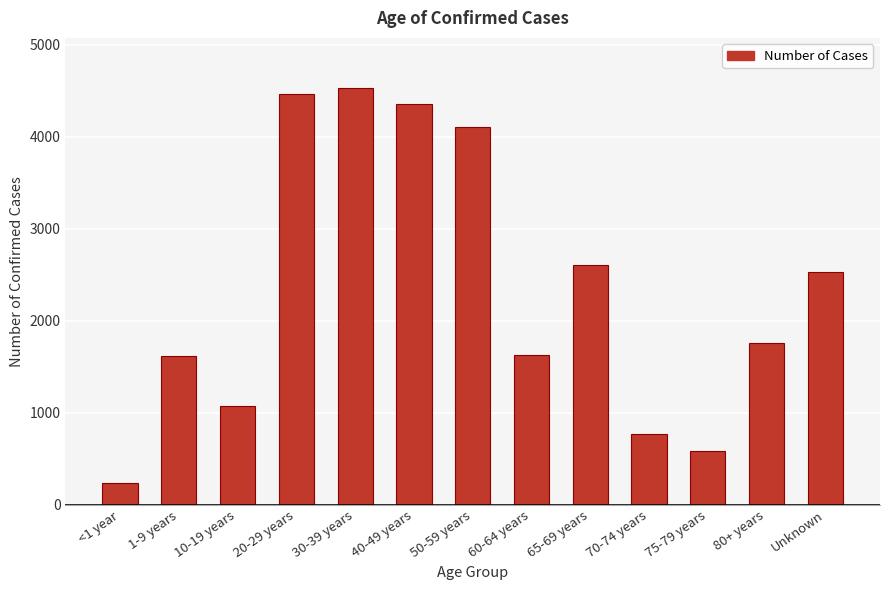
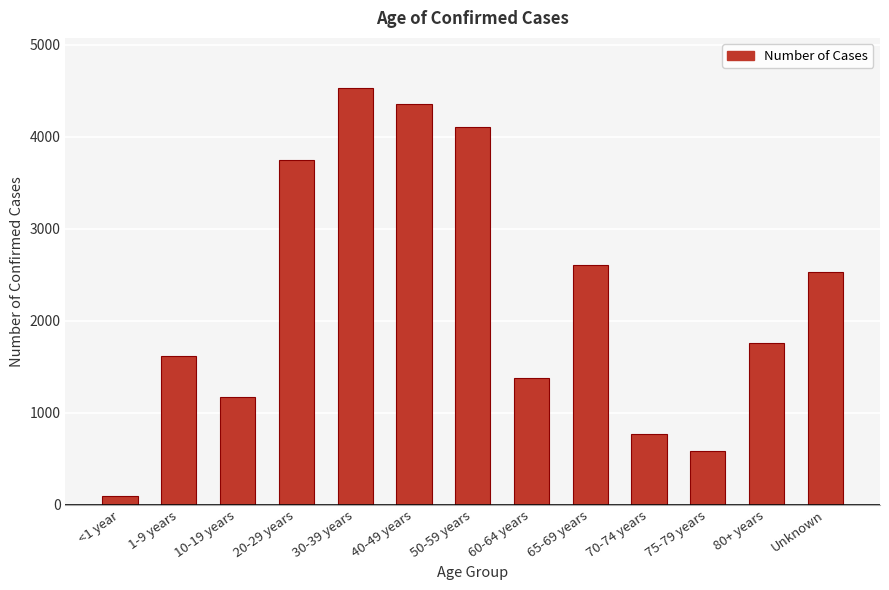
<1 year: 200 -> 100
10-19 years: 1100 -> 1200
20-29 years: 4500 -> 3700
60-64 years: 1600 -> 1400
